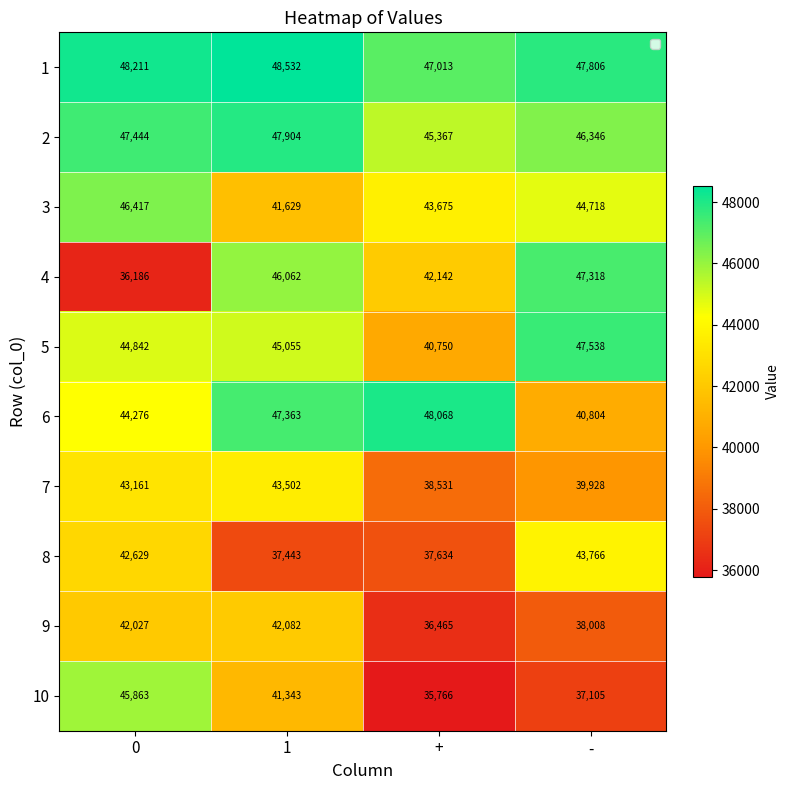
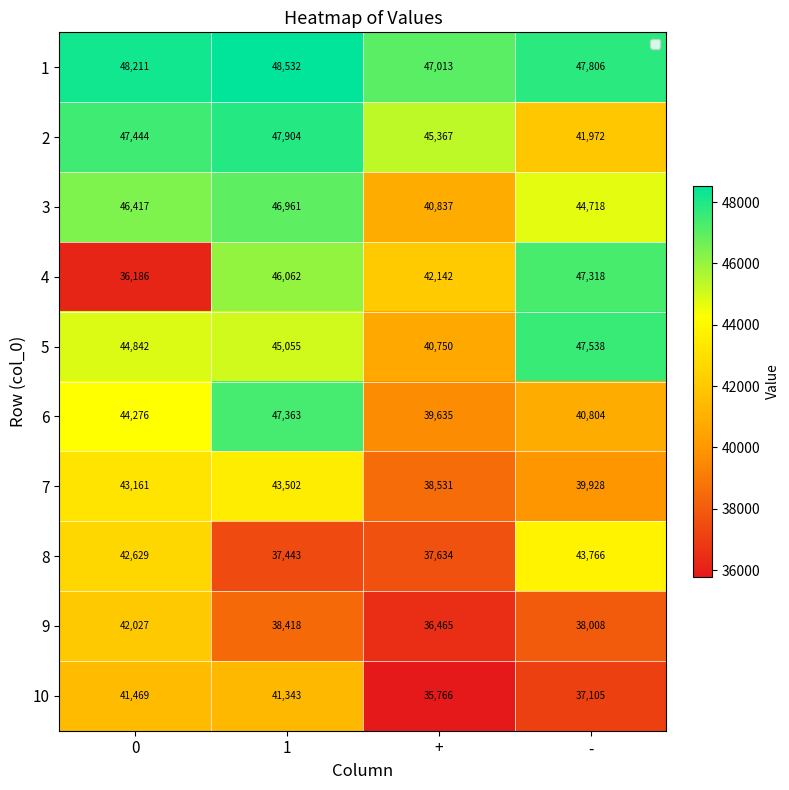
2, -: 46,346 -> 41,972
3, 1: 41,629 -> 46,961
3, +: 43,675 -> 40,837
6, +: 48,068 -> 39,635
9, 1: 42,082 -> 38,418
10, 0: 45,863 -> 41,469
